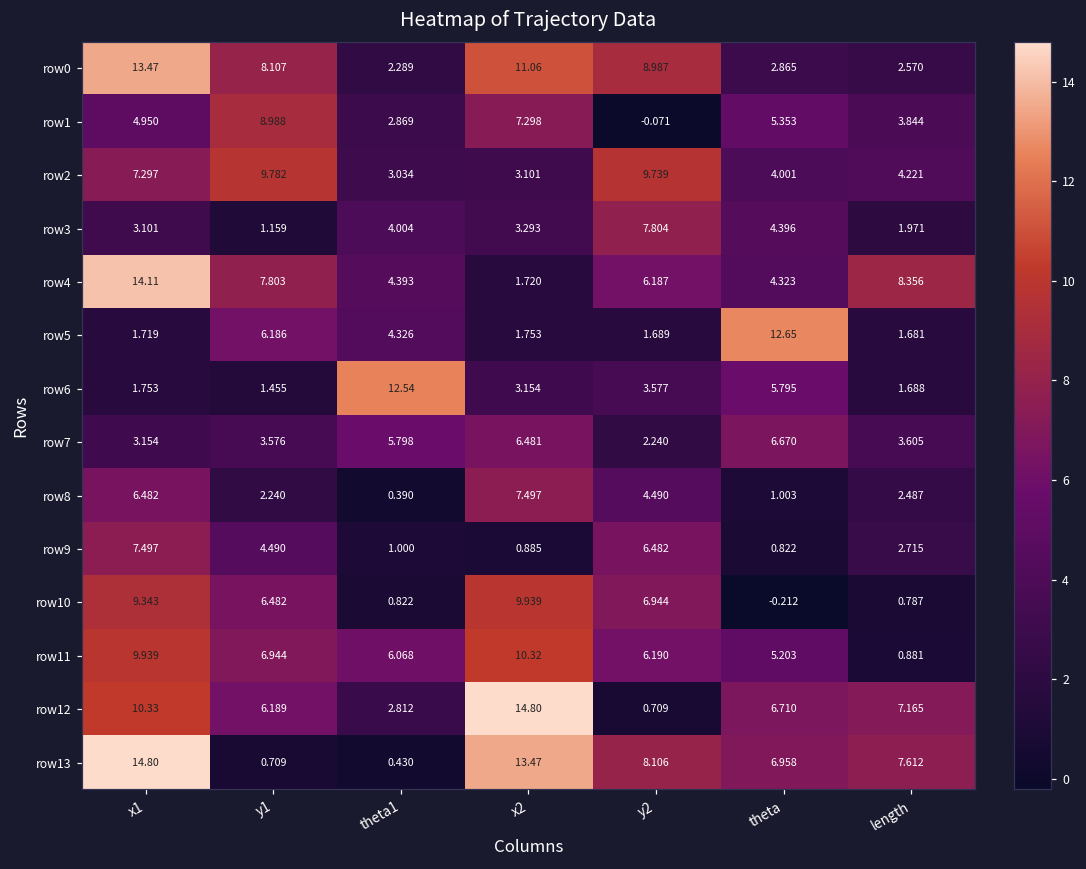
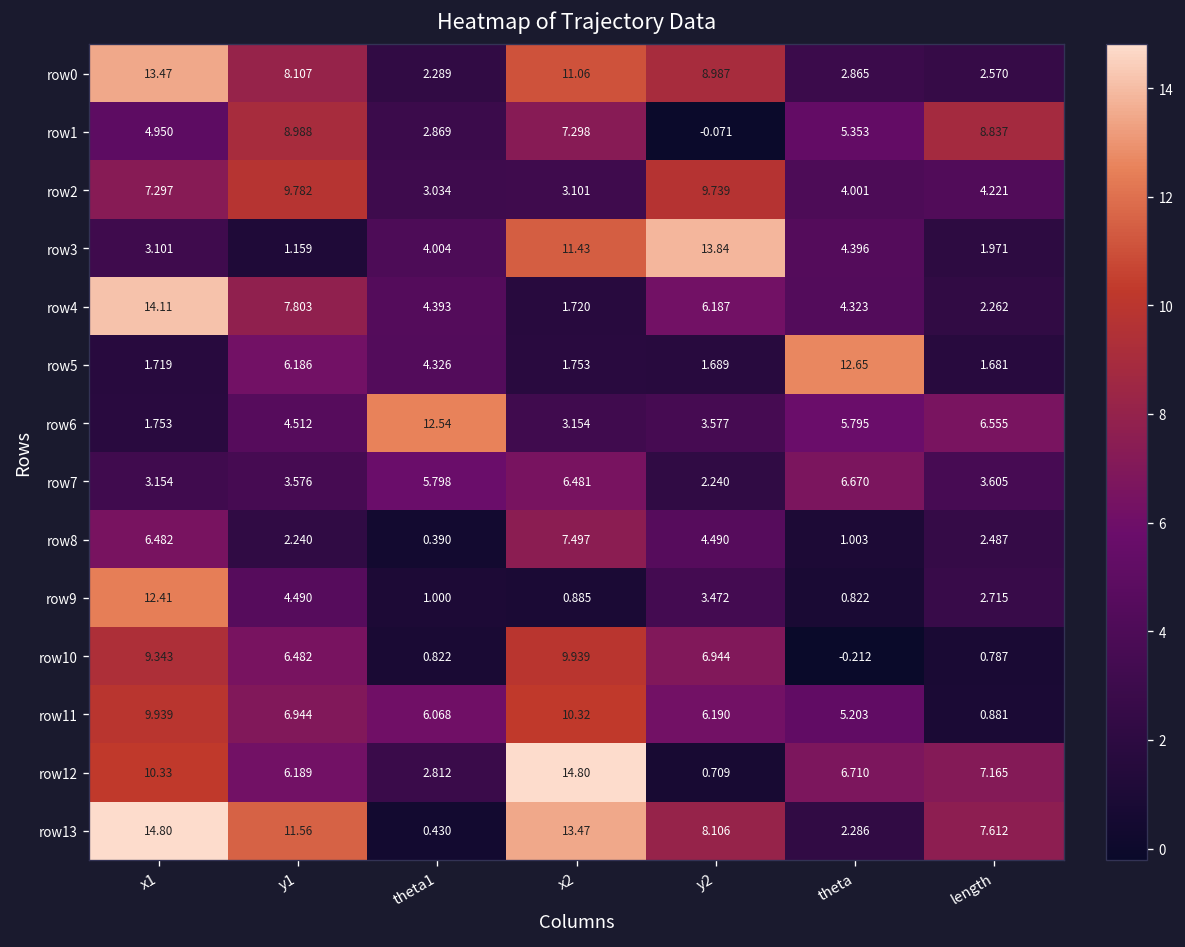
row1, length: 3.844 -> 8.837
row3, x2: 3.293 -> 11.43
row3, y2: 7.804 -> 13.84
row4, length: 8.356 -> 2.262
row6, y1: 1.455 -> 4.512
row6, length: 1.688 -> 6.555
row9, x1: 7.497 -> 12.41
row9, y2: 6.482 -> 3.472
row13, y1: 0.709 -> 11.56
row13, theta: 6.958 -> 2.286
